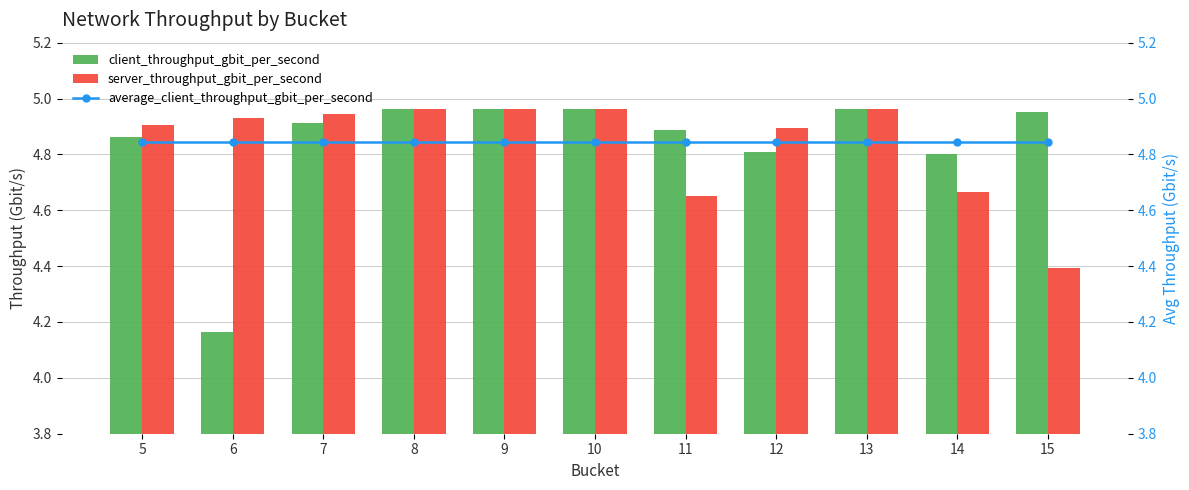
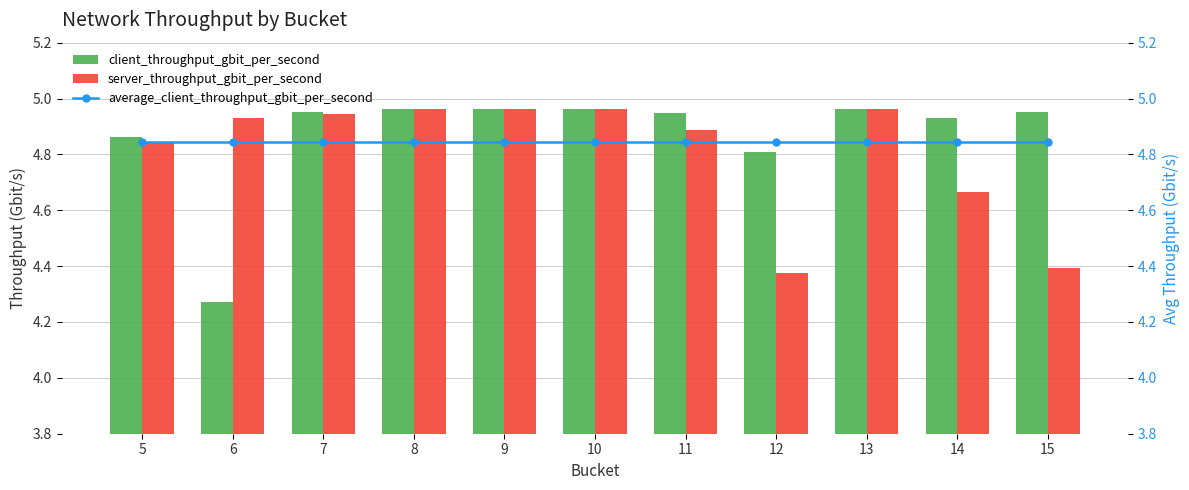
server_throughput_gbit_per_second, 5: 4.90 -> 4.84
client_throughput_gbit_per_second, 6: 4.17 -> 4.27
client_throughput_gbit_per_second, 7: 4.91 -> 4.95
client_throughput_gbit_per_second, 11: 4.89 -> 4.95
server_throughput_gbit_per_second, 11: 4.65 -> 4.89
server_throughput_gbit_per_second, 12: 4.90 -> 4.37
client_throughput_gbit_per_second, 14: 4.80 -> 4.93
